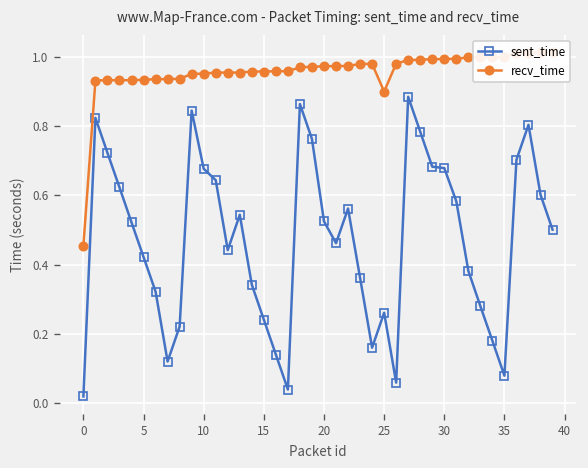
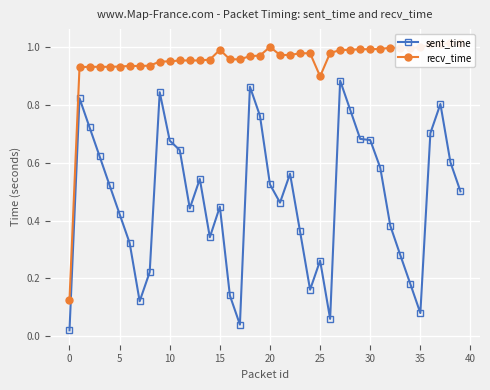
recv_time, 0: 0.46 -> 0.13
sent_time, 15: 0.24 -> 0.45
recv_time, 15: 0.96 -> 0.99
recv_time, 20: 0.97 -> 1.00
